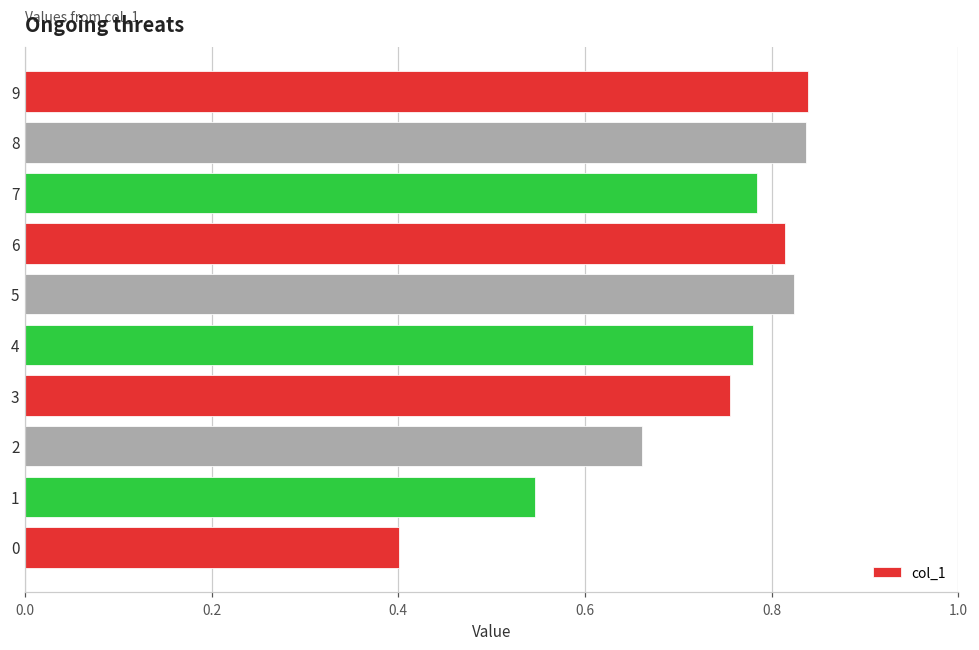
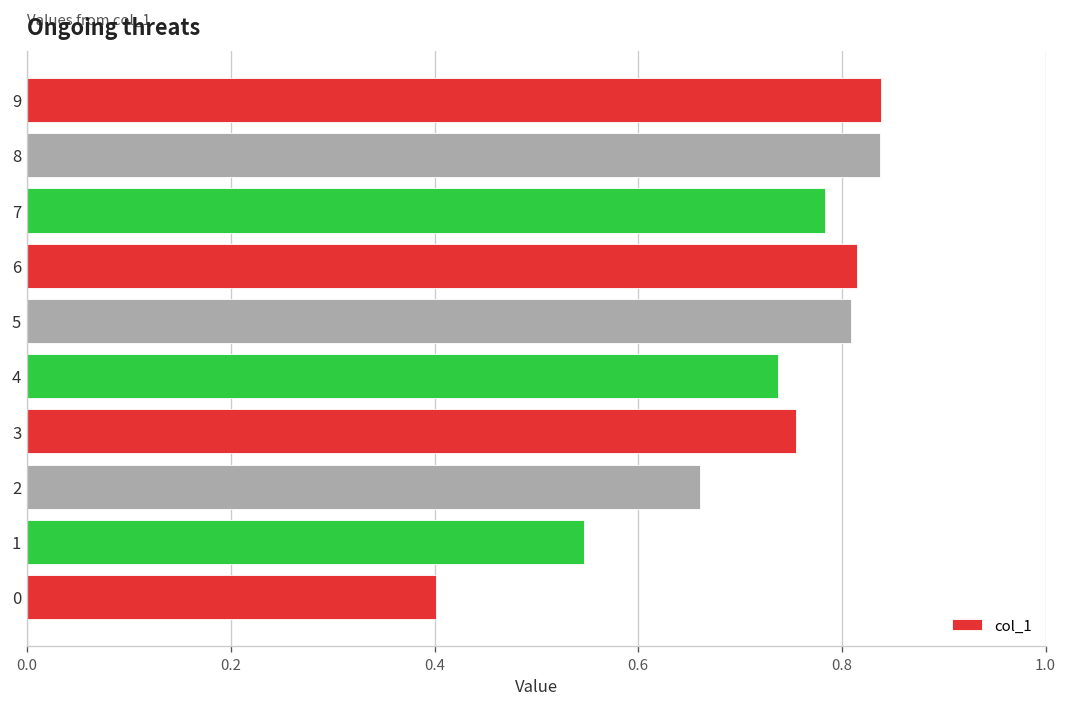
5: 0.82 -> 0.81
4: 0.78 -> 0.74
